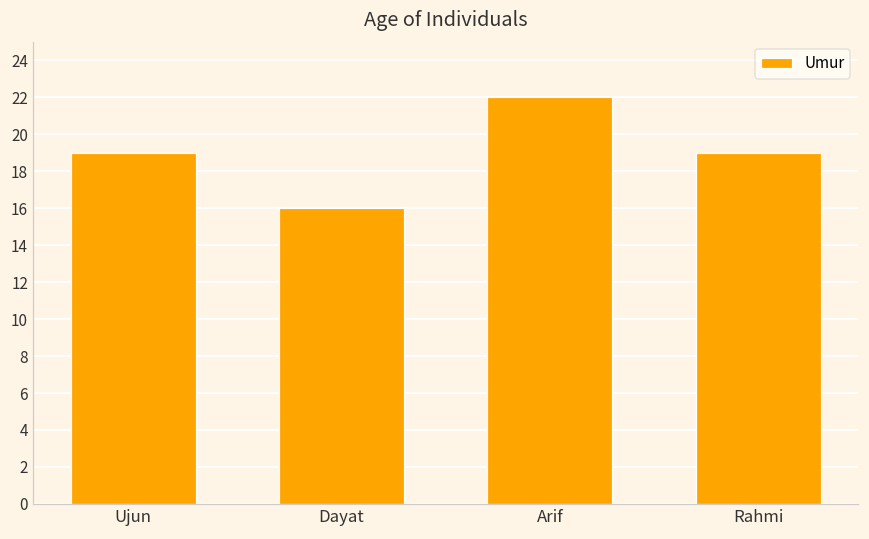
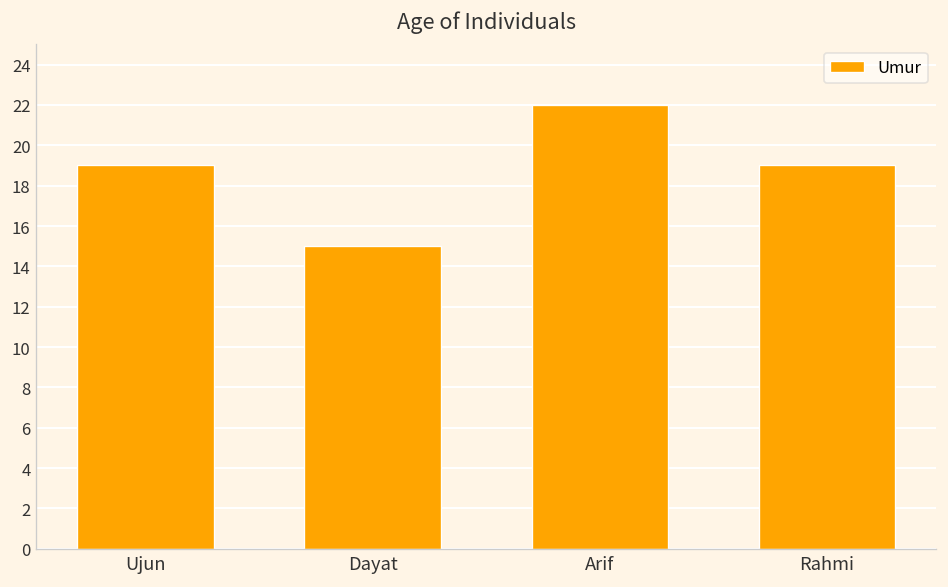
Dayat: 16 -> 15
